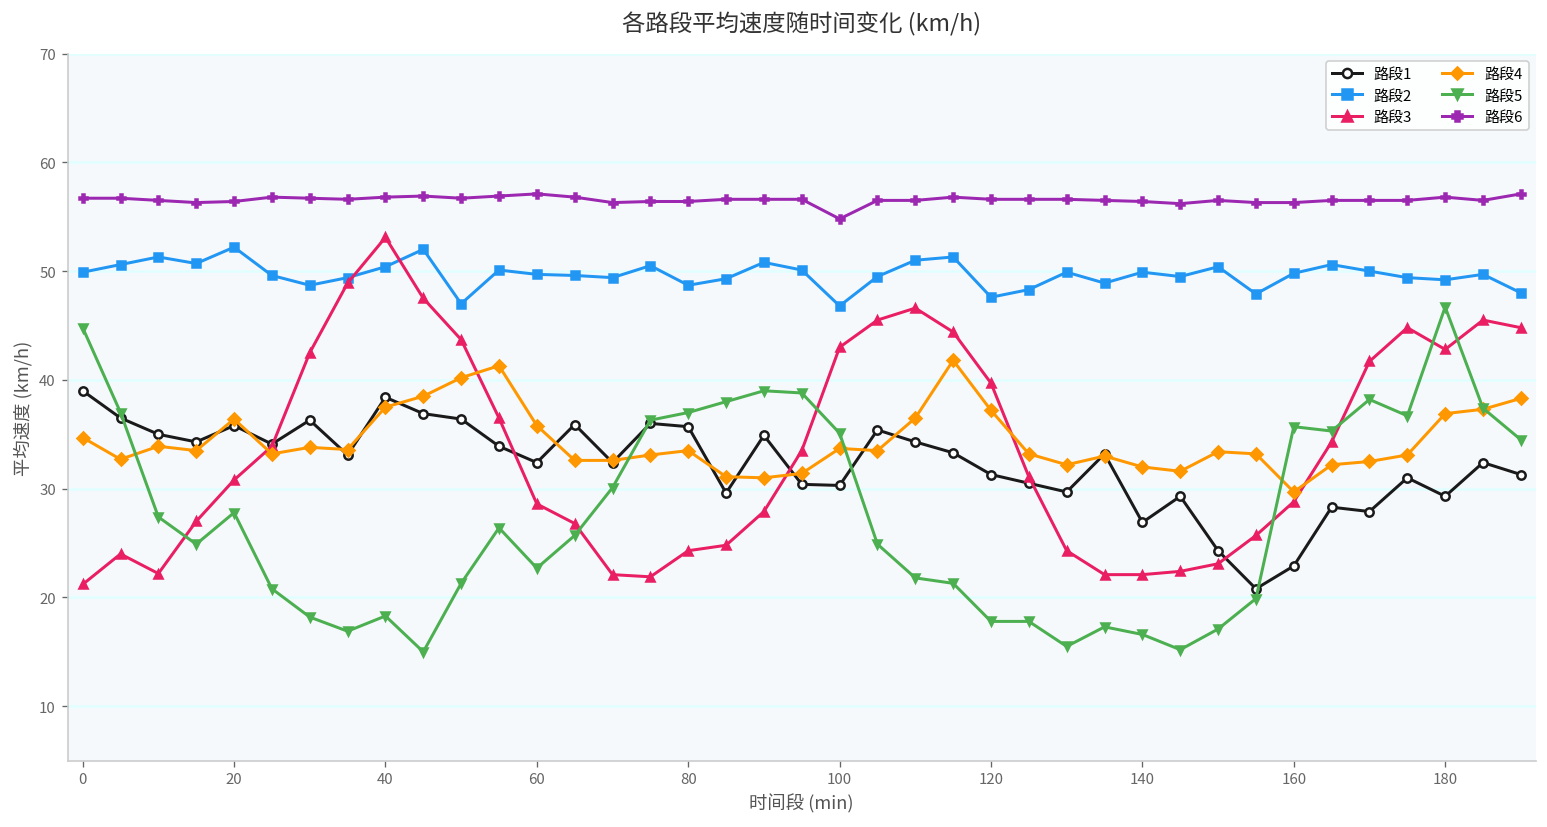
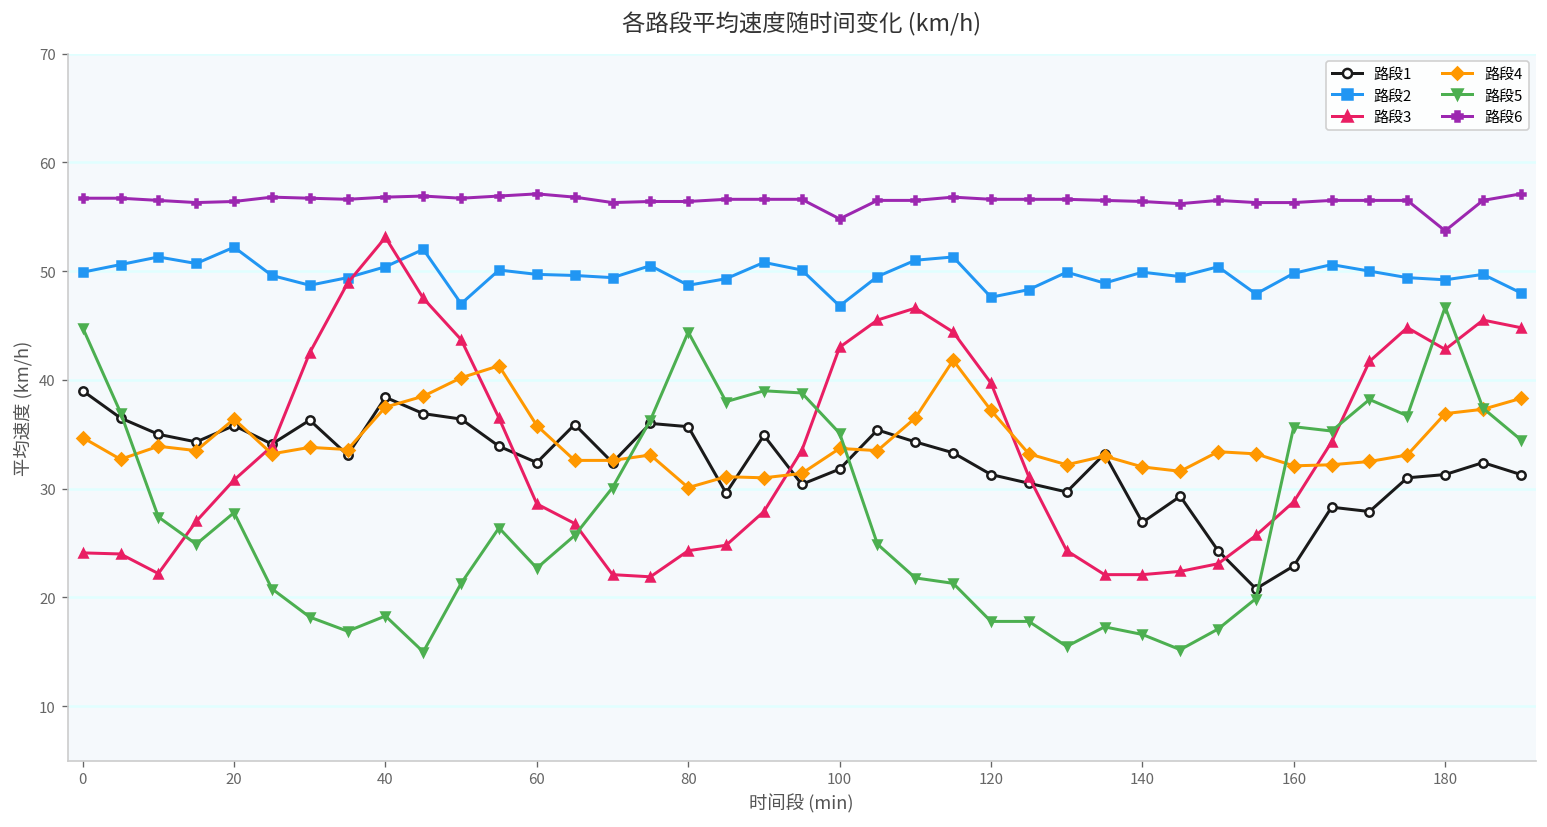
路段3, 0: 21 -> 24
路段4, 80: 34 -> 30
路段5, 80: 37 -> 44
路段1, 100: 30 -> 32
路段4, 160: 30 -> 32
路段1, 180: 29 -> 31
路段6, 180: 57 -> 54
